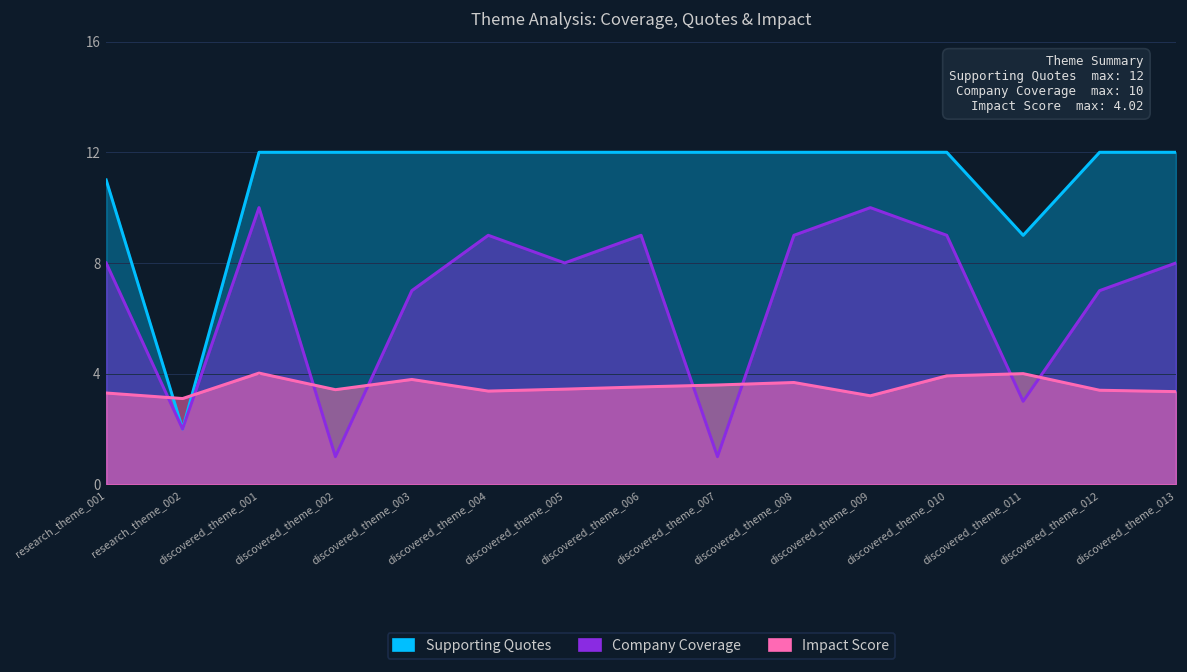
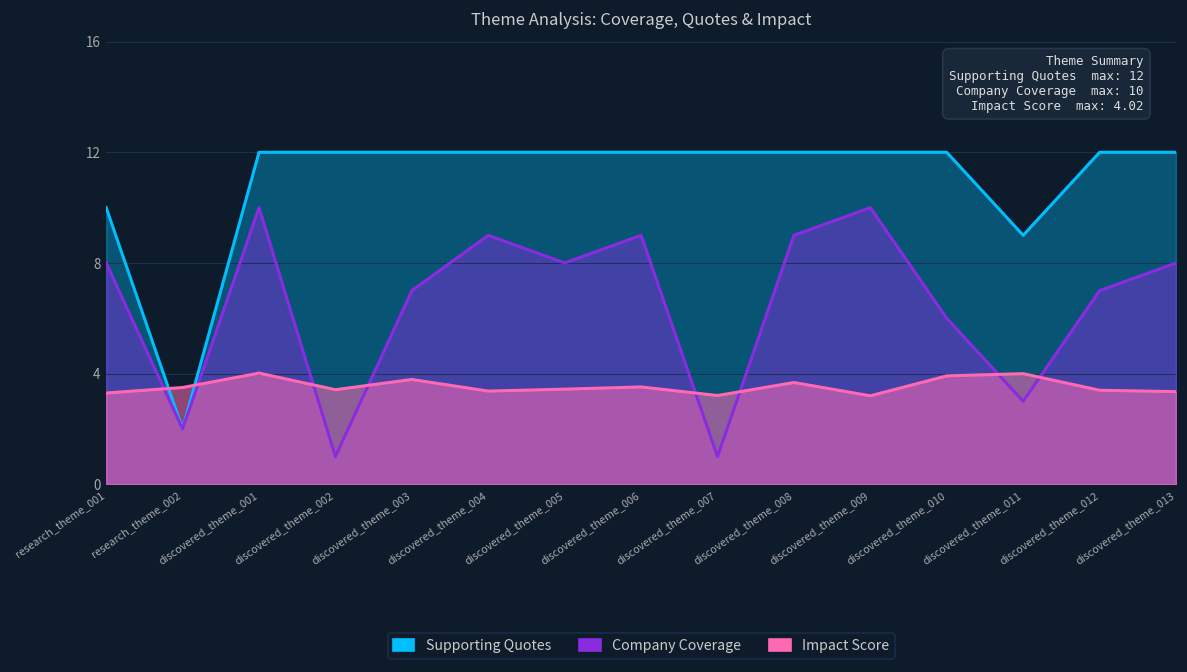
Supporting Quotes, research_theme_001: 11 -> 10
Impact Score, research_theme_002: 3.1 -> 3.5
Impact Score, discovered_theme_007: 3.6 -> 3.2
Company Coverage, discovered_theme_010: 9 -> 6
